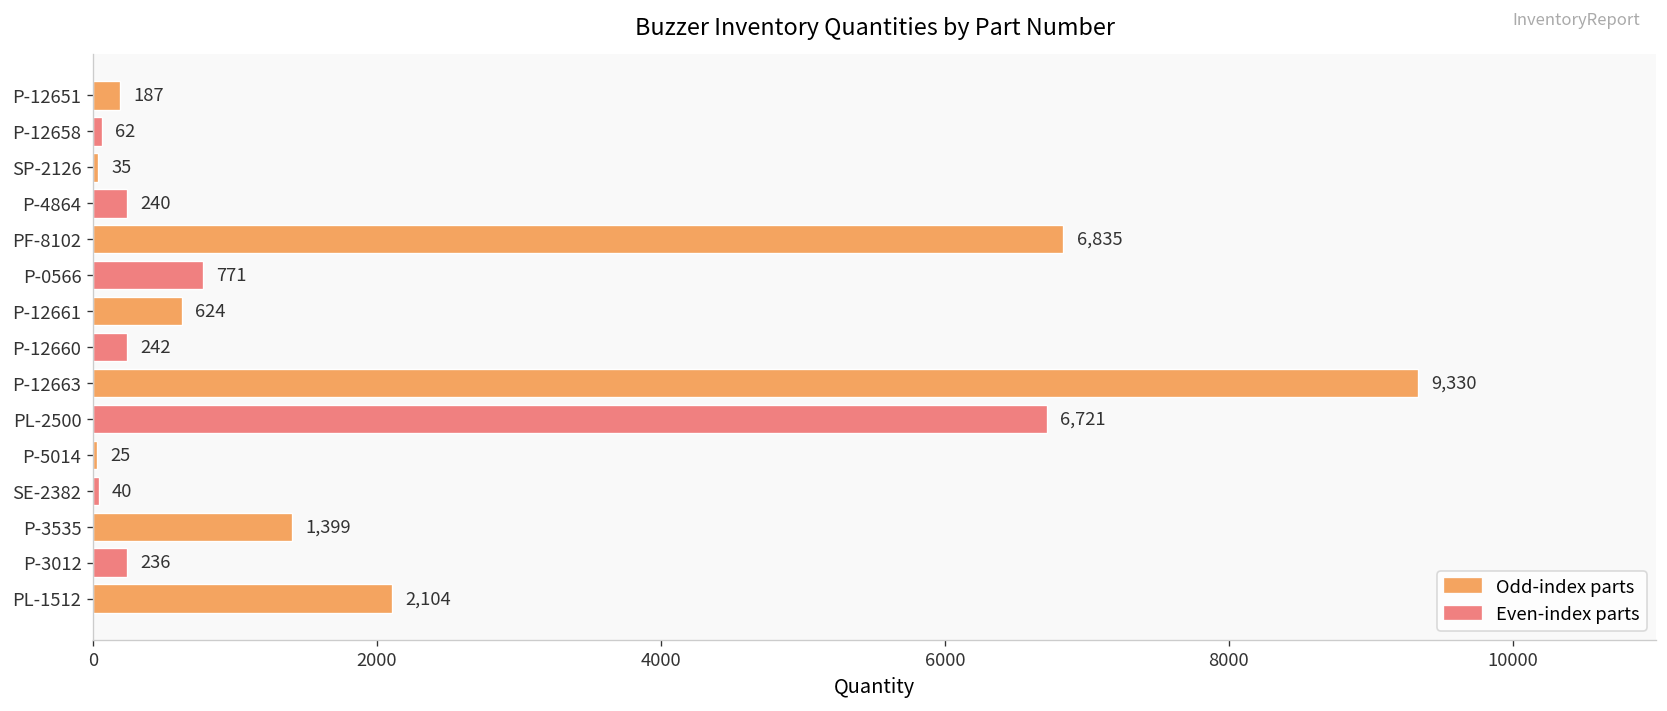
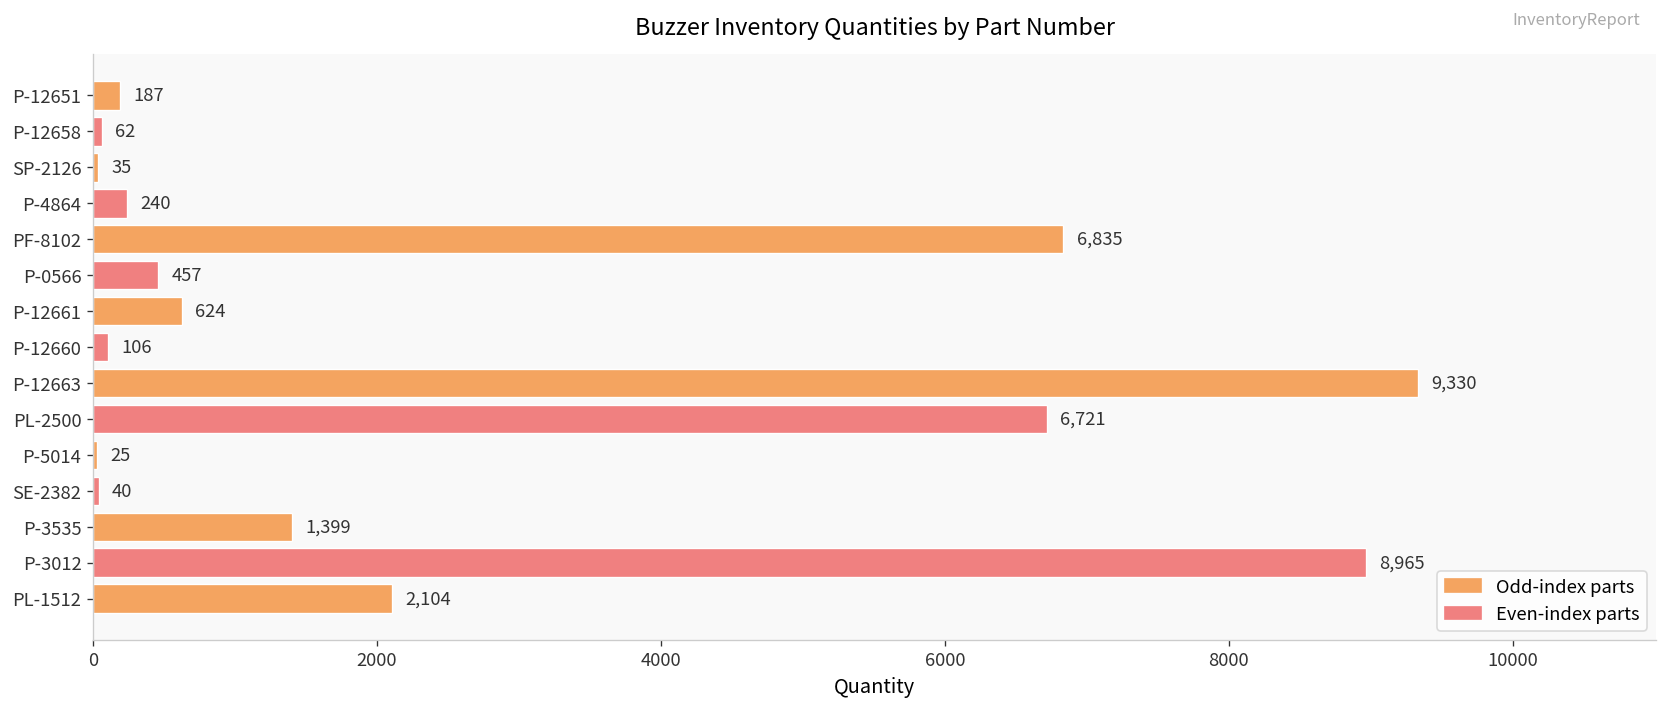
P-0566: 771 -> 457
P-12660: 242 -> 106
P-3012: 236 -> 8,965
